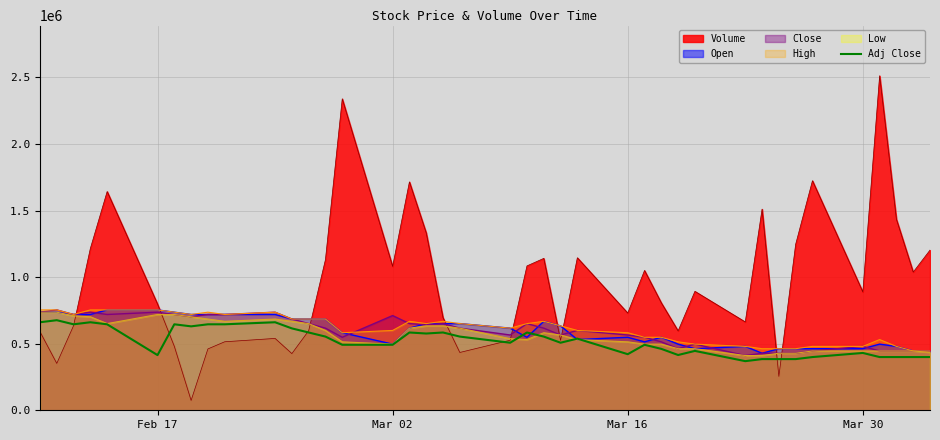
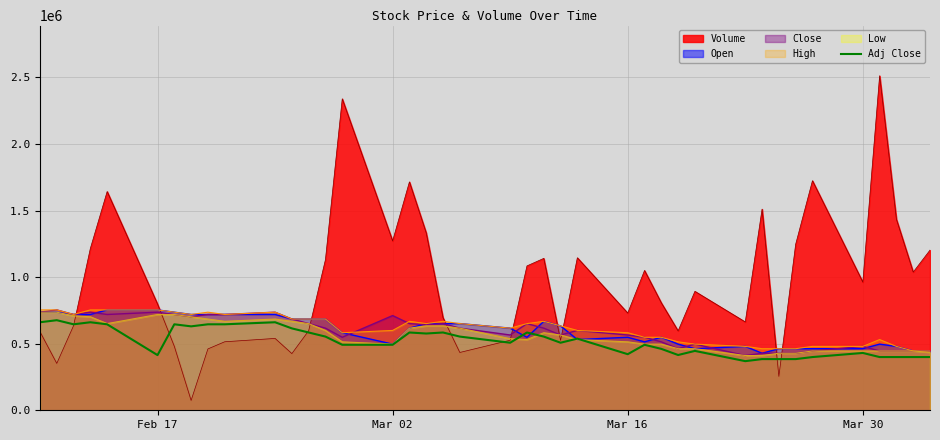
Volume, Mar 02: 1080000 -> 1270000
Volume, Mar 30: 890000 -> 960000
